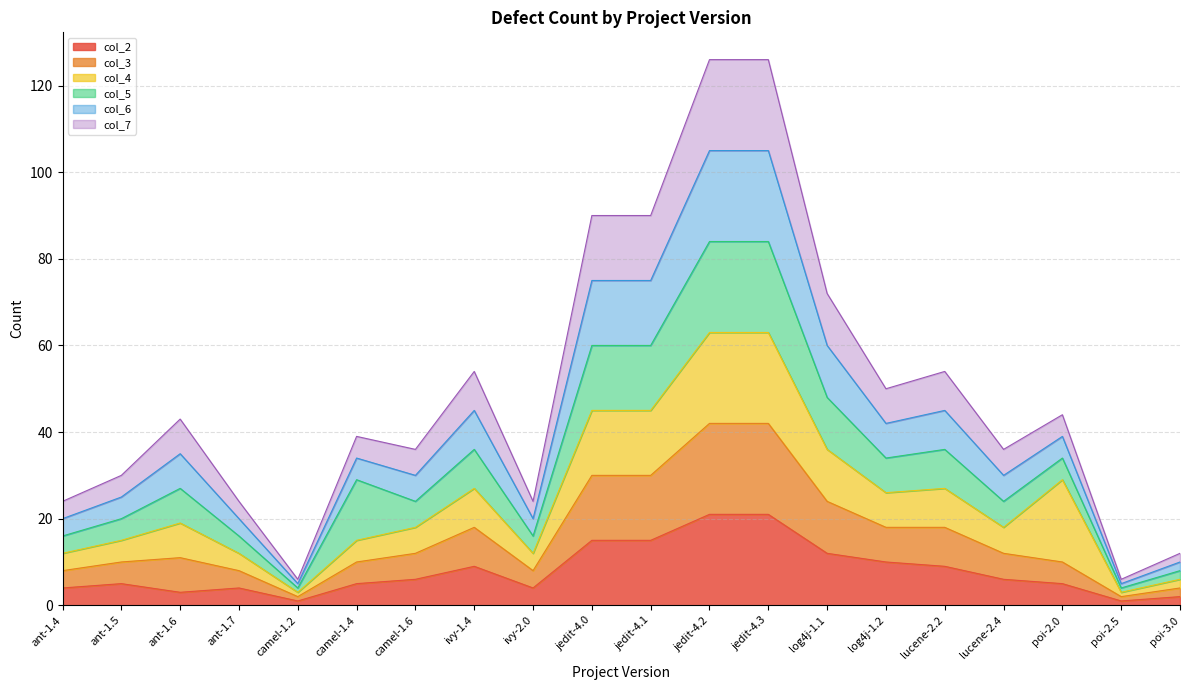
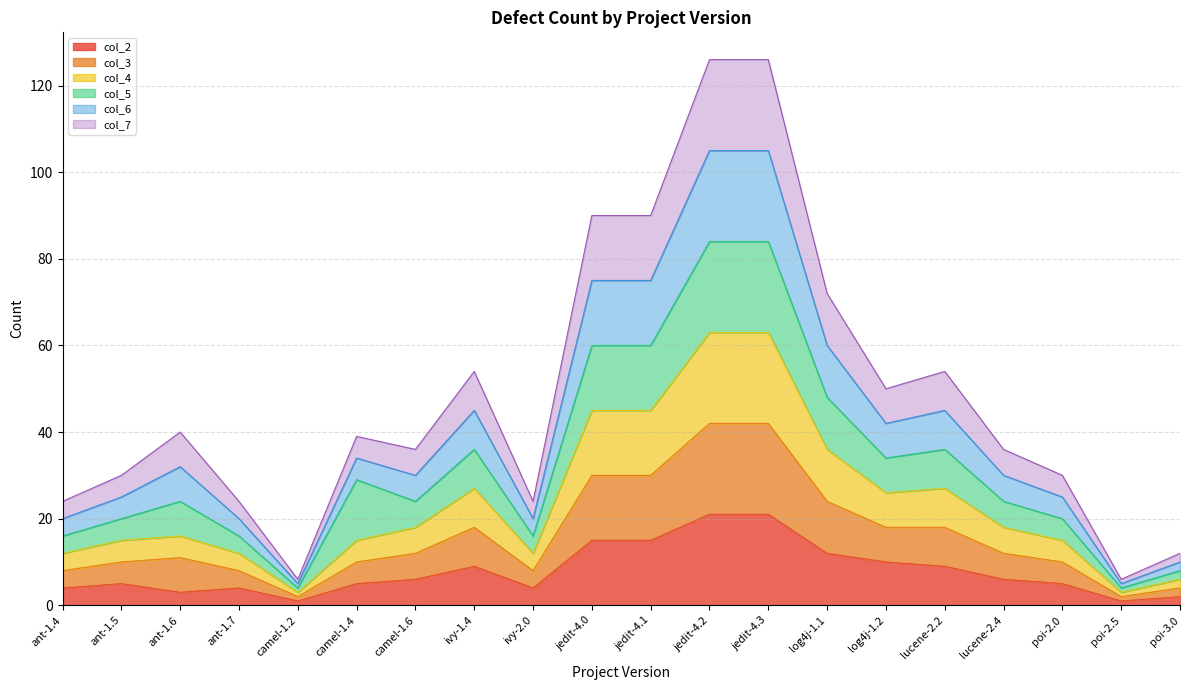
col_4, ant-1.6: 8 -> 5
col_4, poi-2.0: 19 -> 5
